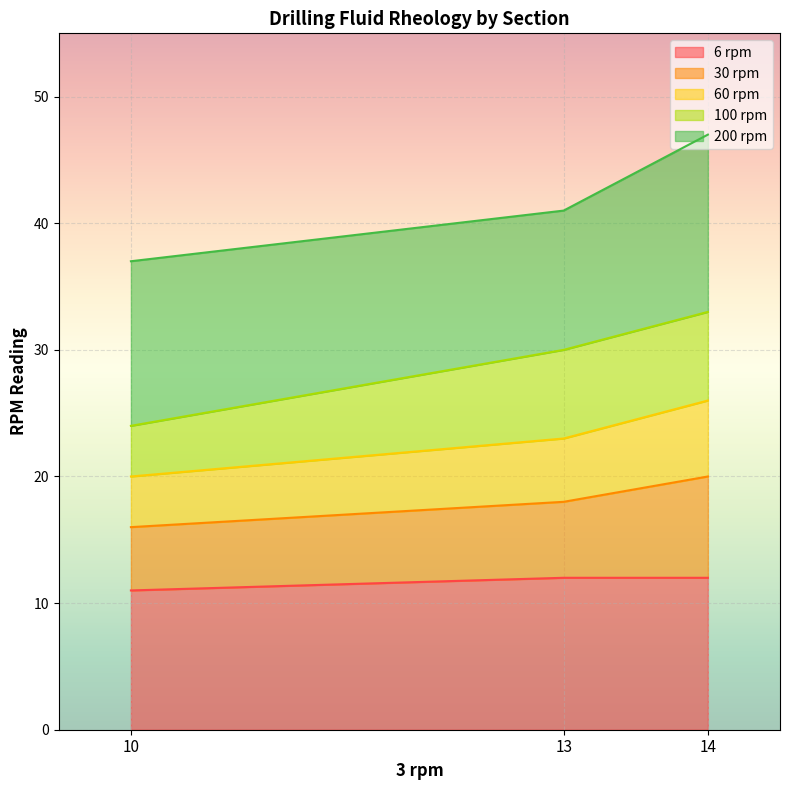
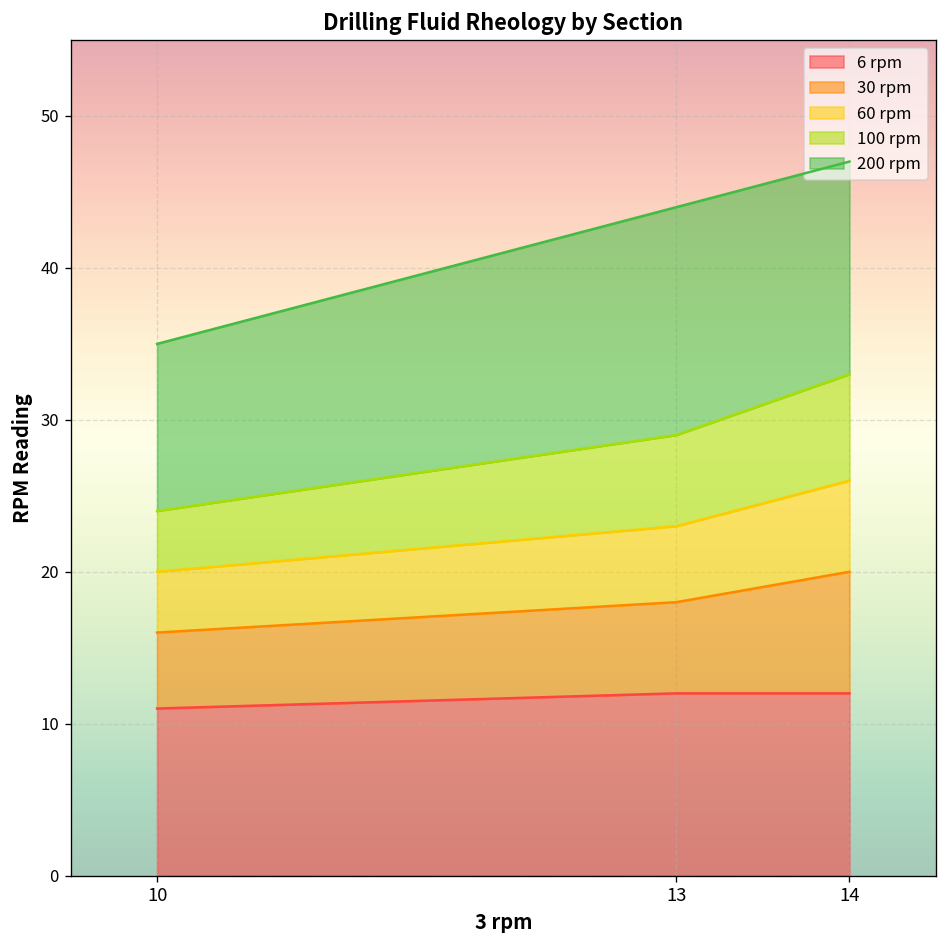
200 rpm, 10: 37 -> 35
100 rpm, 13: 30 -> 29
200 rpm, 13: 41 -> 44
